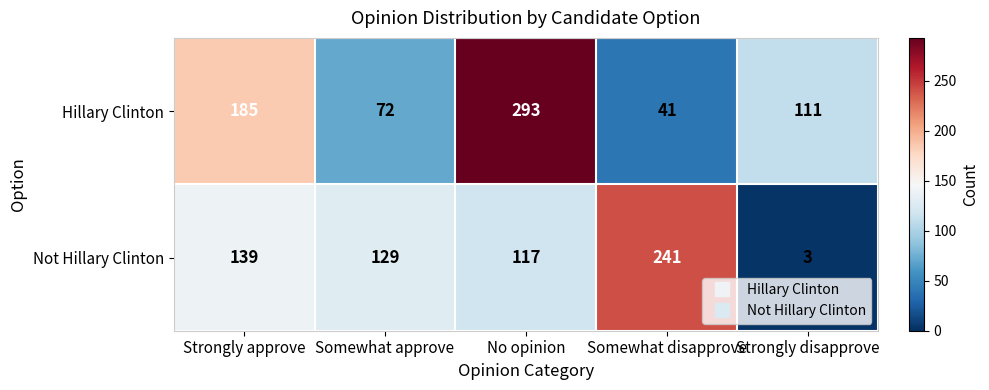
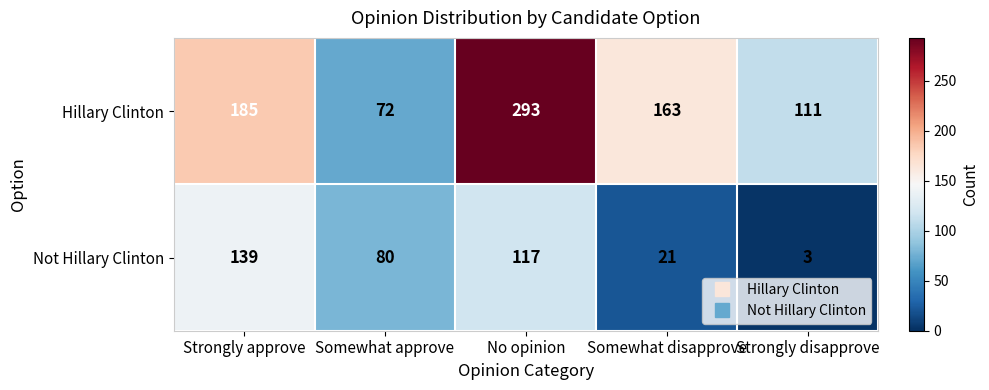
Hillary Clinton, Somewhat disapprove: 41 -> 163
Not Hillary Clinton, Somewhat approve: 129 -> 80
Not Hillary Clinton, Somewhat disapprove: 241 -> 21
